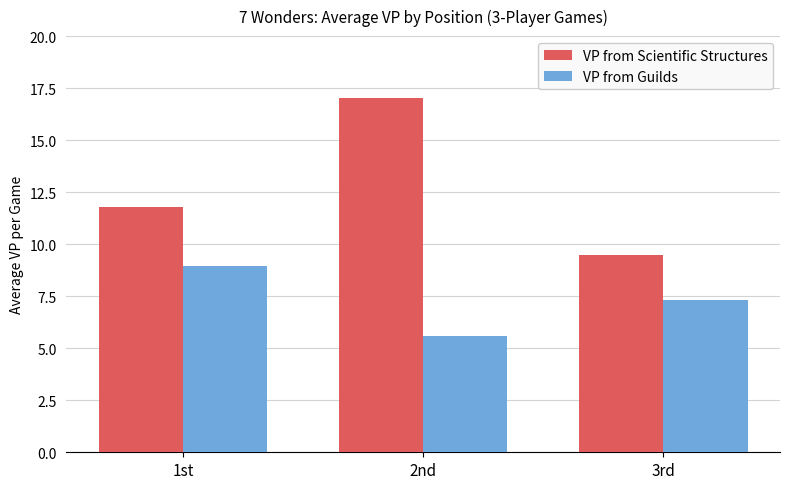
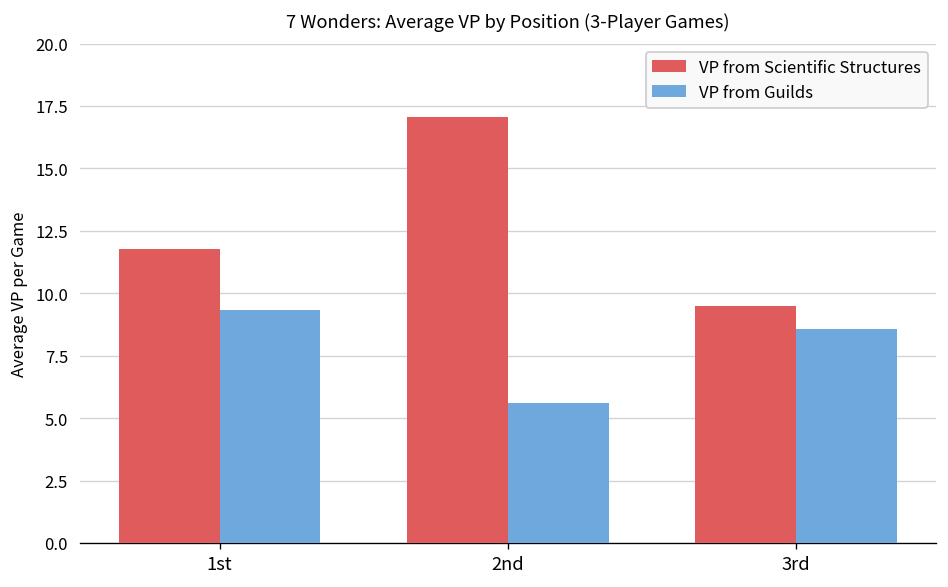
VP from Guilds, 1st: 8.9 -> 9.3
VP from Guilds, 3rd: 7.3 -> 8.6
